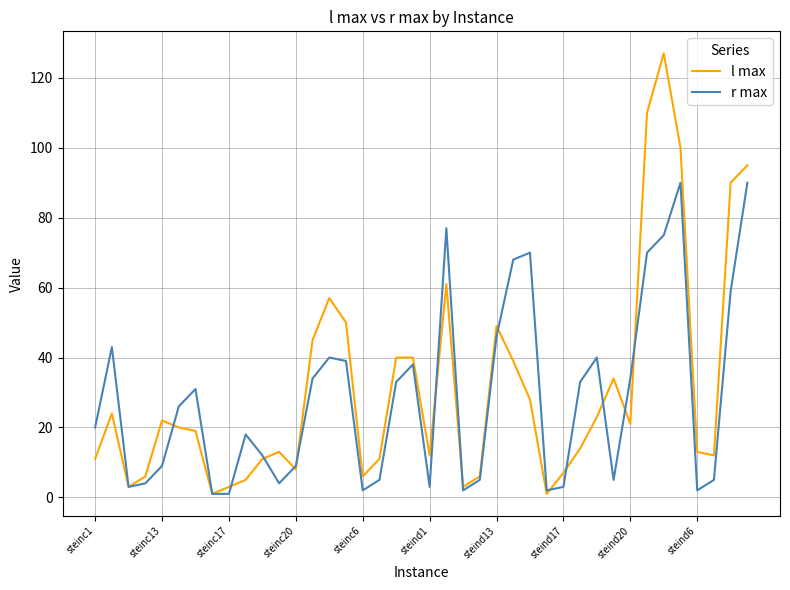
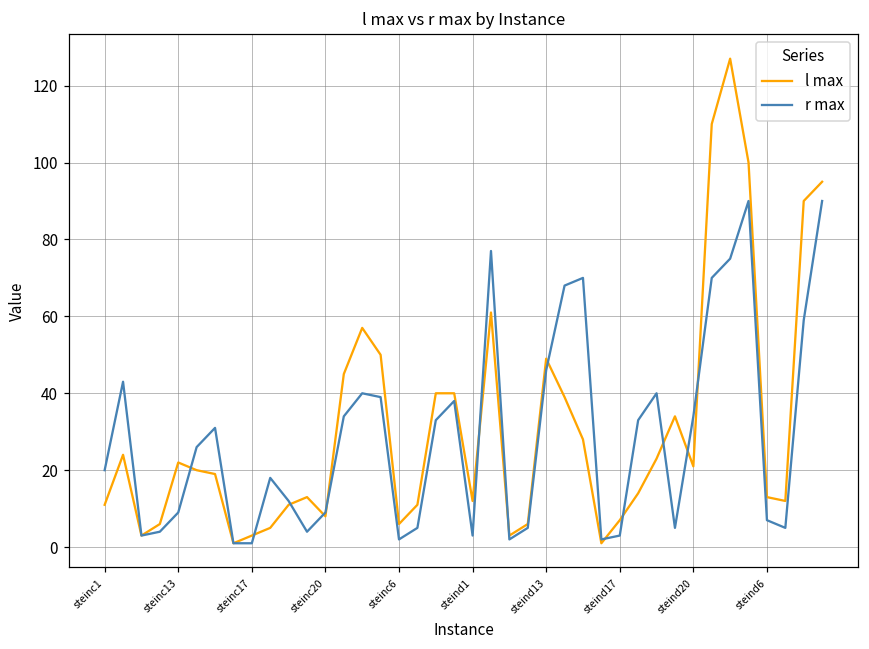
r max, steind6: 2 -> 7
